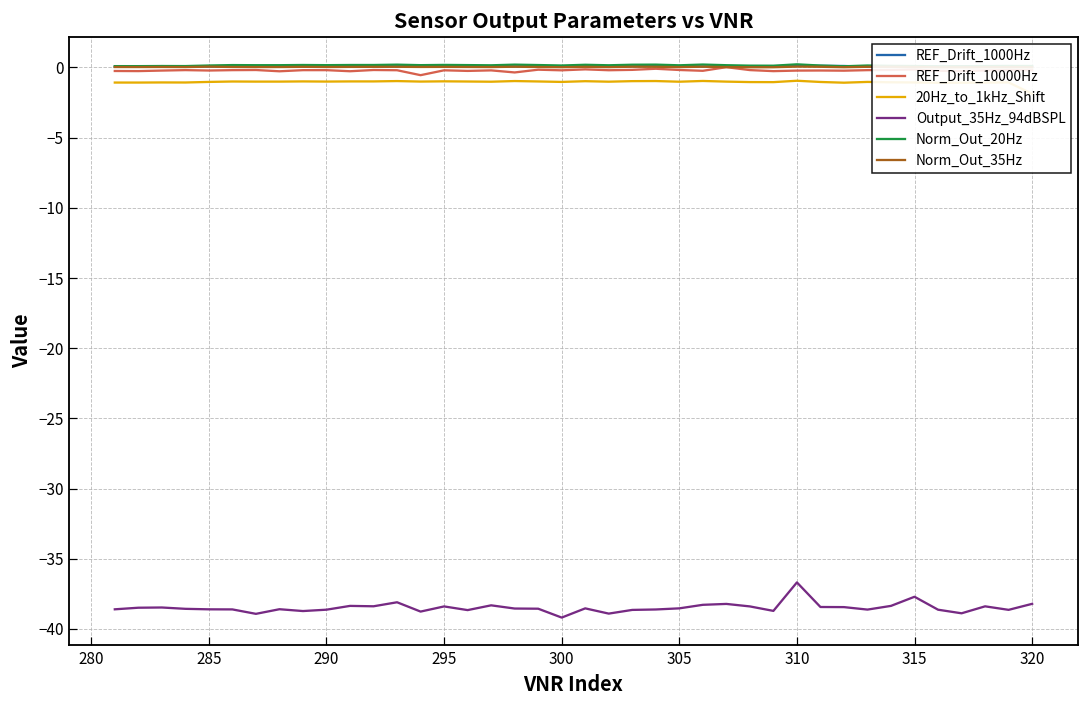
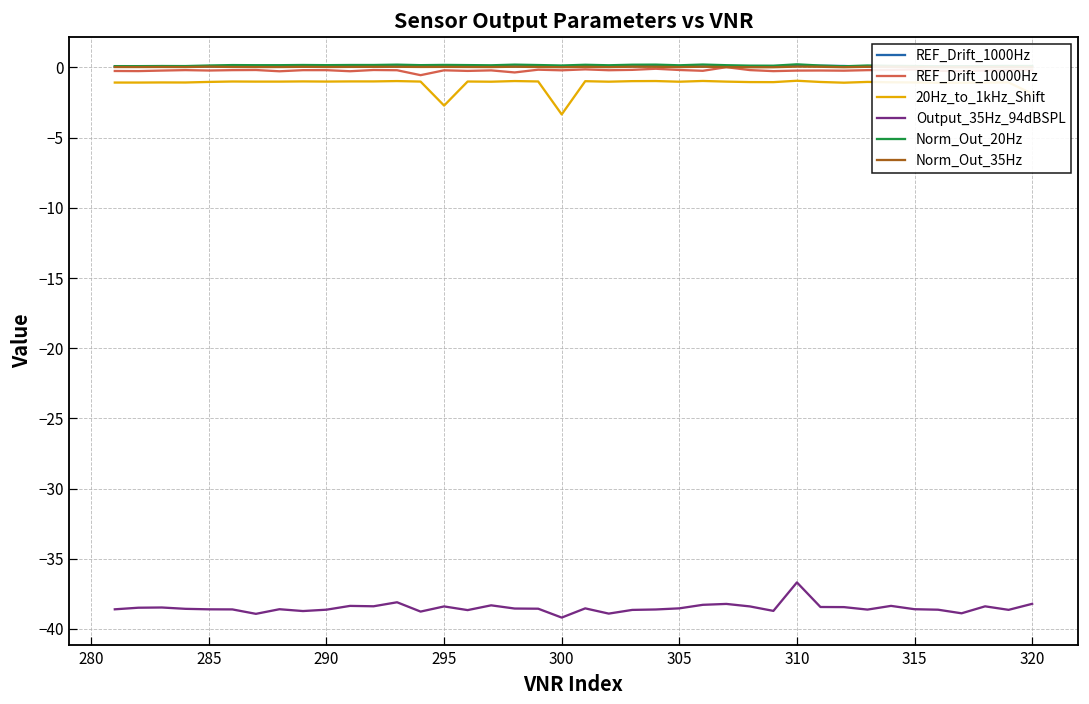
20Hz_to_1kHz_Shift, 295: -1.0 -> -2.7
20Hz_to_1kHz_Shift, 300: -1.0 -> -3.3
Output_35Hz_94dBSPL, 315: -37.7 -> -38.6
